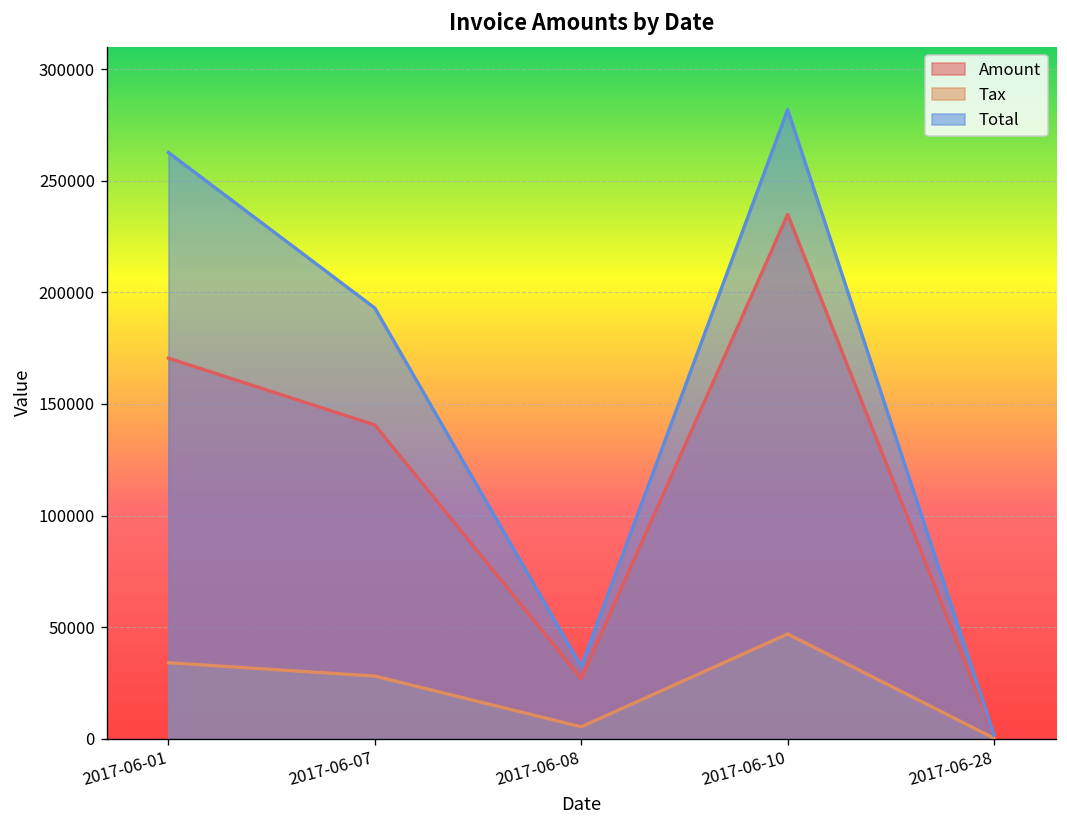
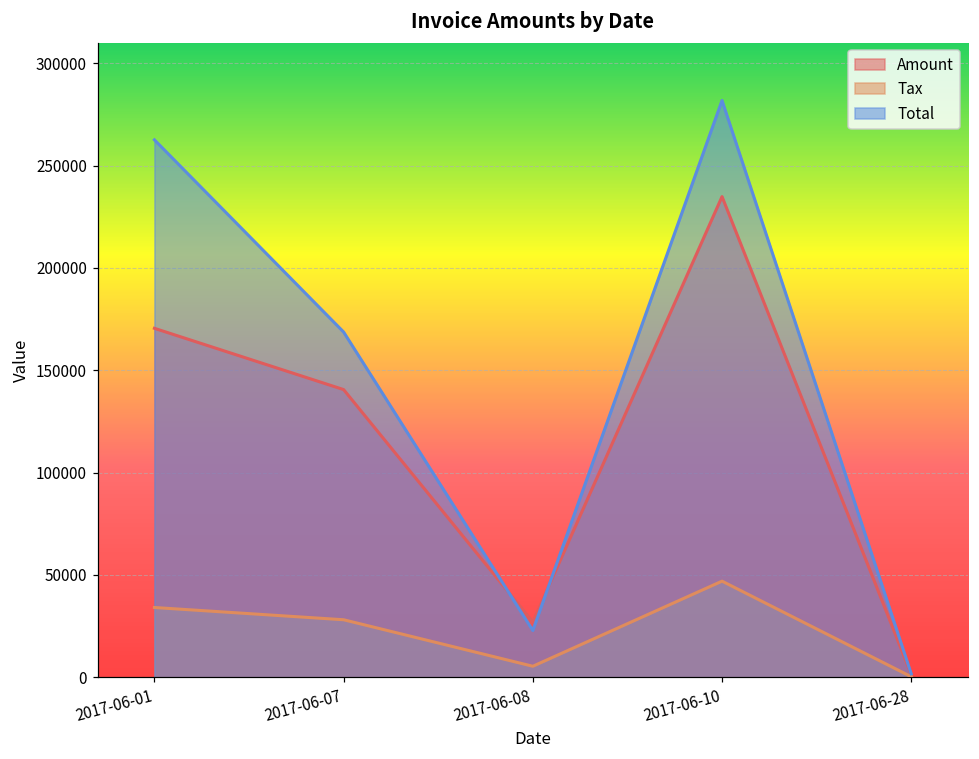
Total, 2017-06-07: 193000 -> 169000
Total, 2017-06-08: 32000 -> 23000
